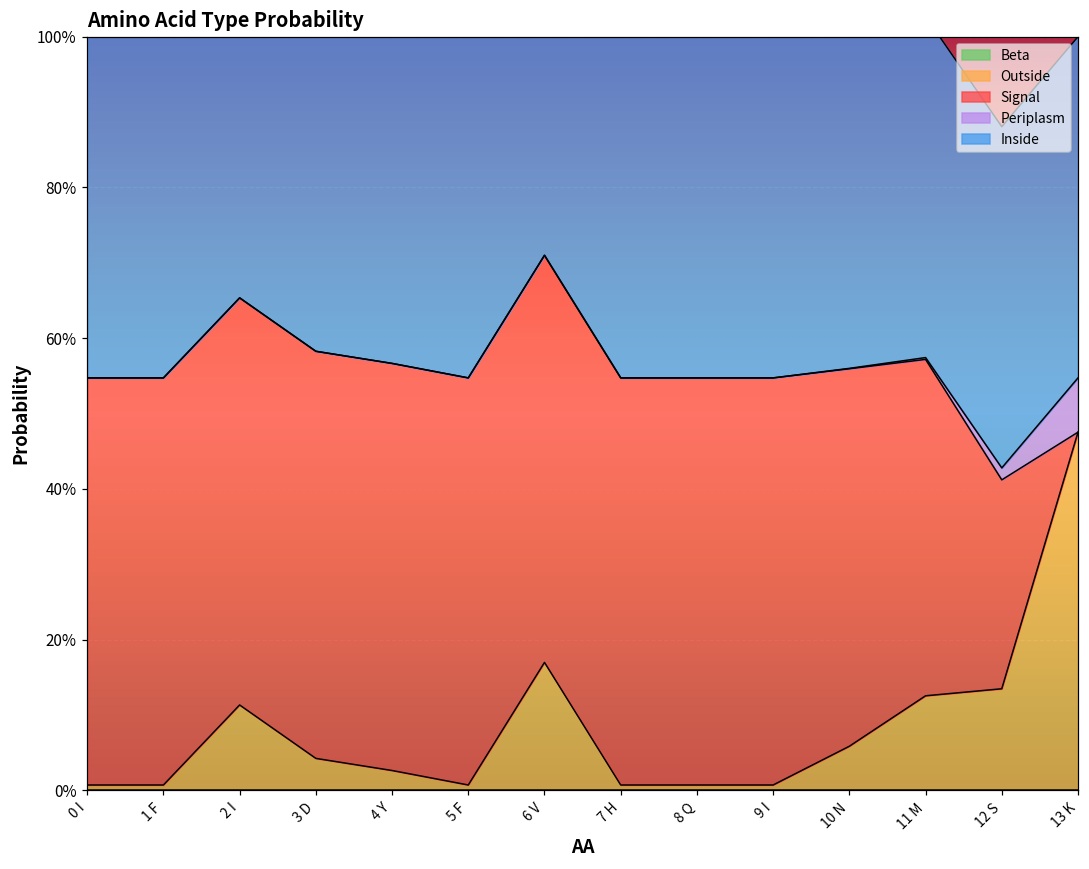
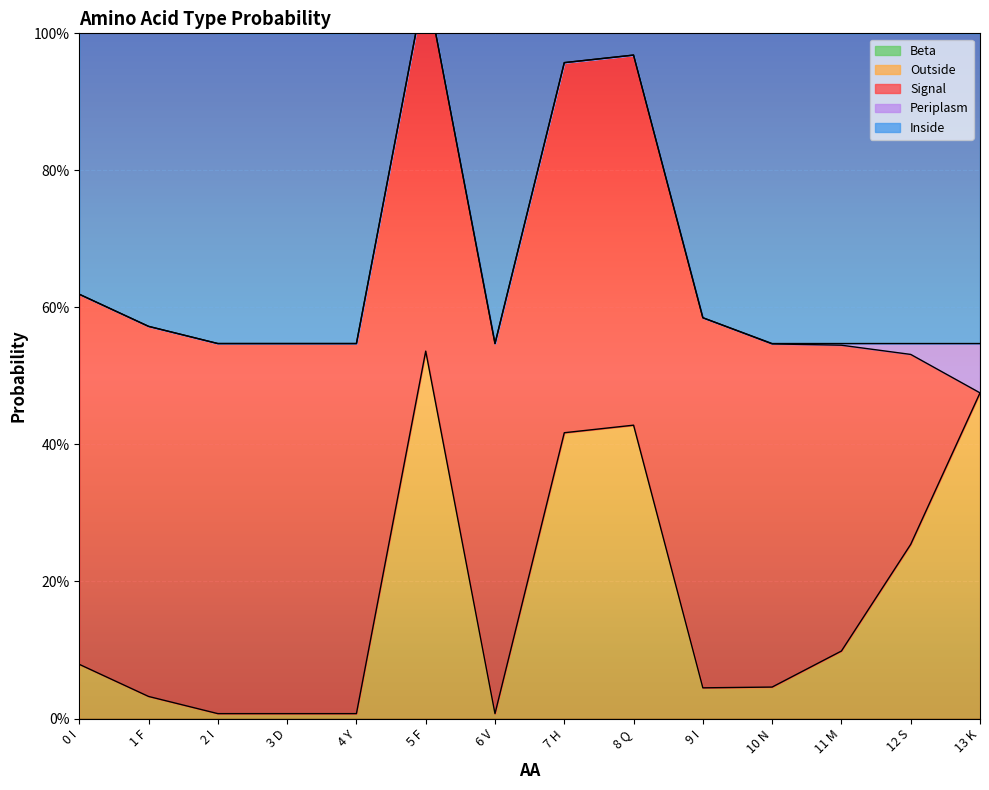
Outside, 0 I: 1% -> 8%
Outside, 1 F: 1% -> 3%
Outside, 2 I: 11% -> 1%
Outside, 3 D: 4% -> 1%
Outside, 4 Y: 3% -> 1%
Outside, 5 F: 1% -> 54%
Outside, 6 V: 17% -> 1%
Outside, 7 H: 1% -> 42%
Outside, 8 Q: 1% -> 43%
Outside, 9 I: 1% -> 4%
Outside, 10 N: 6% -> 5%
Outside, 11 M: 13% -> 10%
Outside, 12 S: 13% -> 25%
